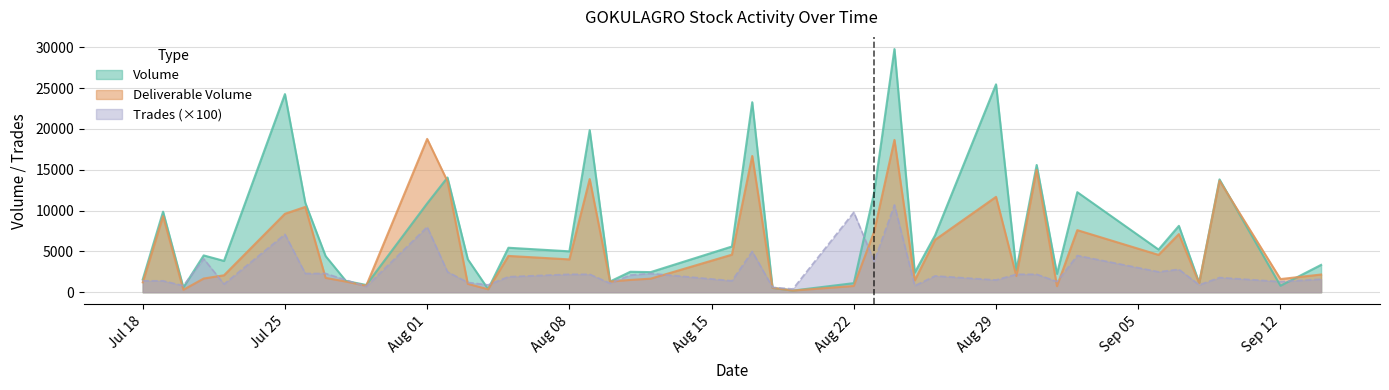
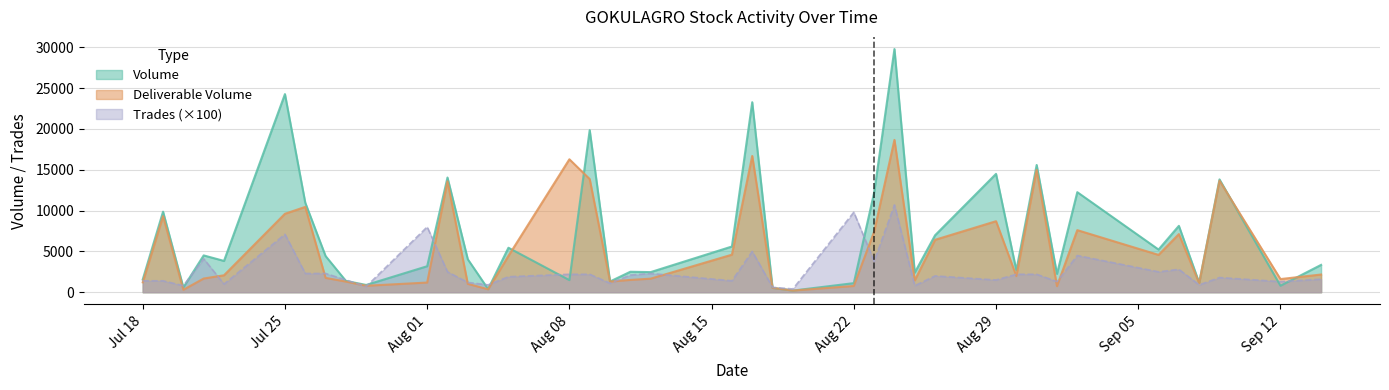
Volume, Aug 01: 11000 -> 3000
Deliverable Volume, Aug 01: 19000 -> 1000
Volume, Aug 08: 5000 -> 1000
Deliverable Volume, Aug 08: 4000 -> 16000
Volume, Aug 29: 25000 -> 15000
Deliverable Volume, Aug 29: 12000 -> 9000
